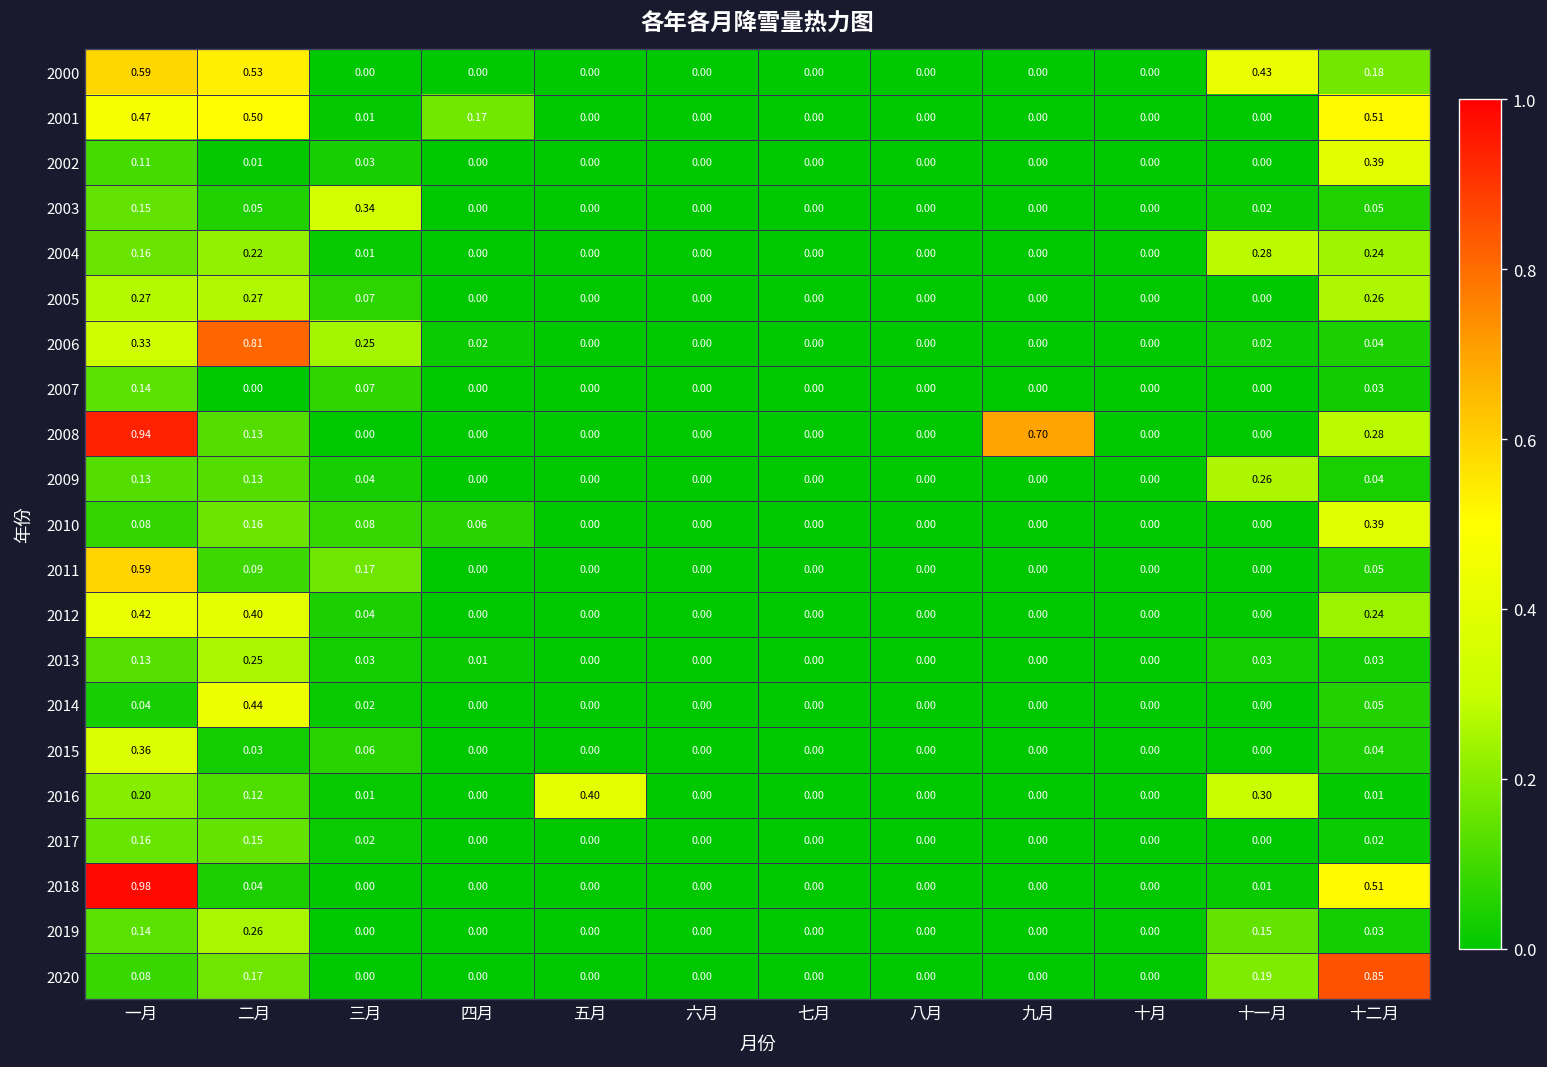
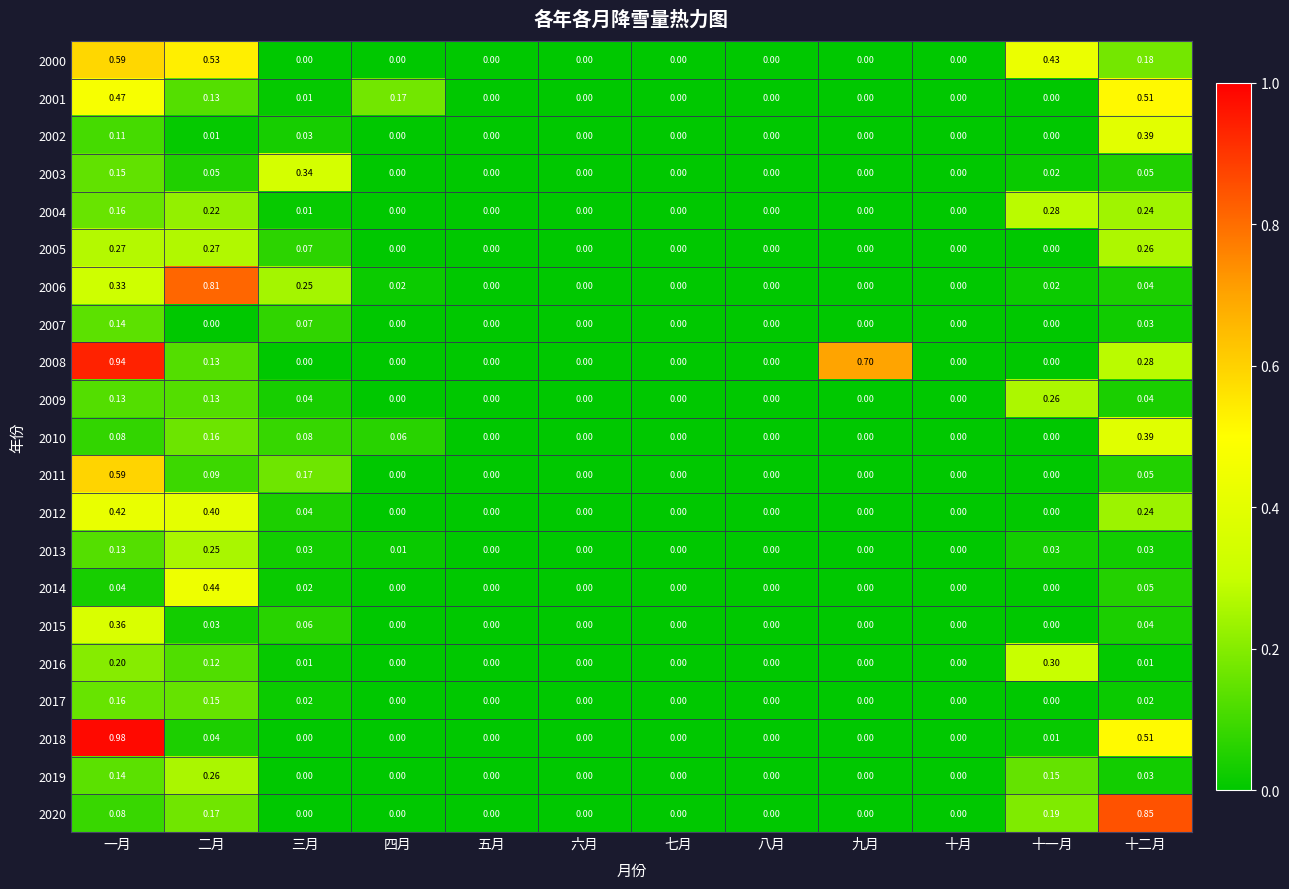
2001, 二月: 0.50 -> 0.13
2016, 五月: 0.40 -> 0.00
